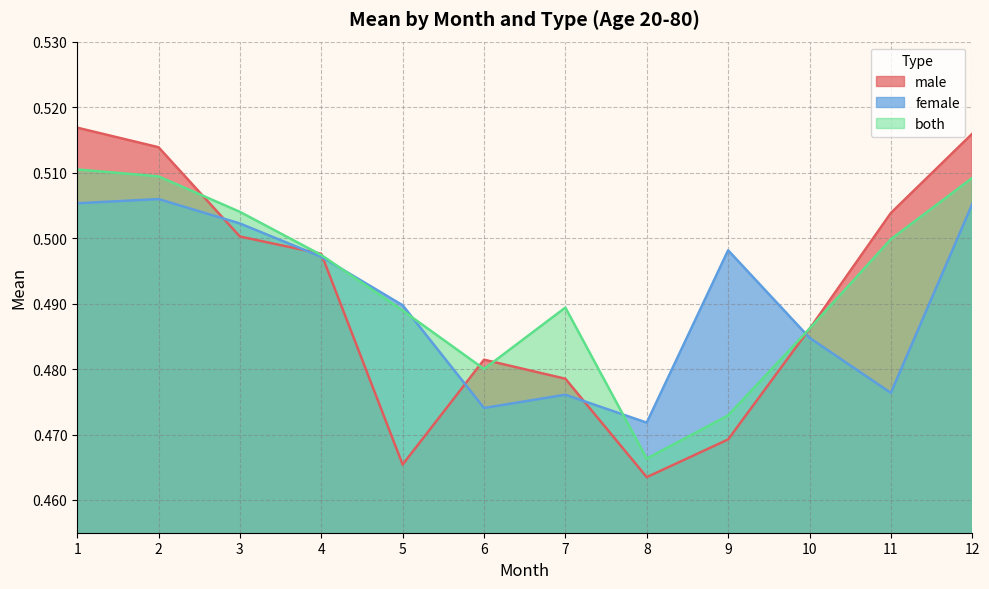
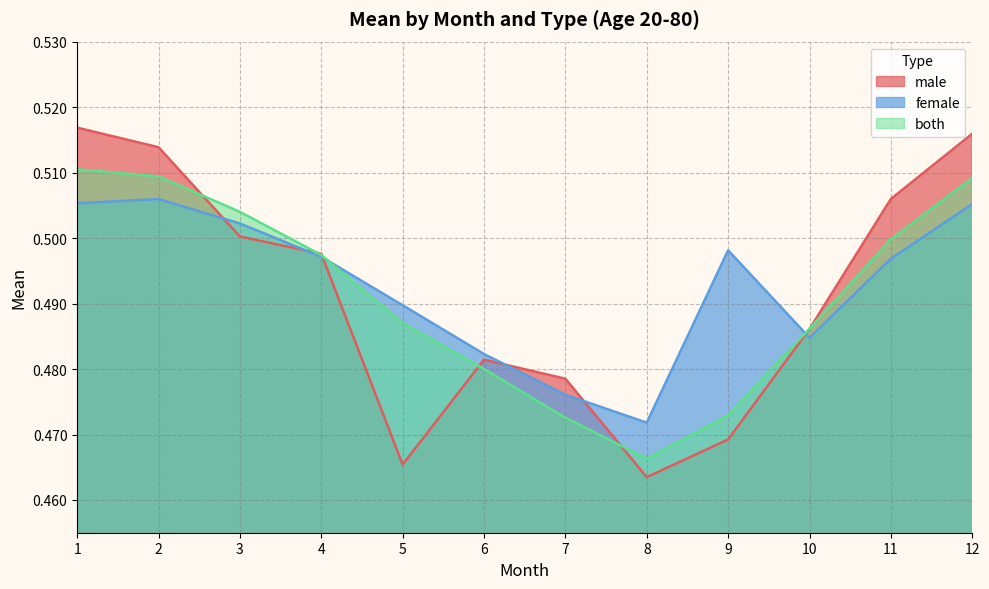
both, 5: 0.489 -> 0.487
female, 6: 0.474 -> 0.482
both, 7: 0.489 -> 0.473
male, 11: 0.504 -> 0.506
female, 11: 0.476 -> 0.497
